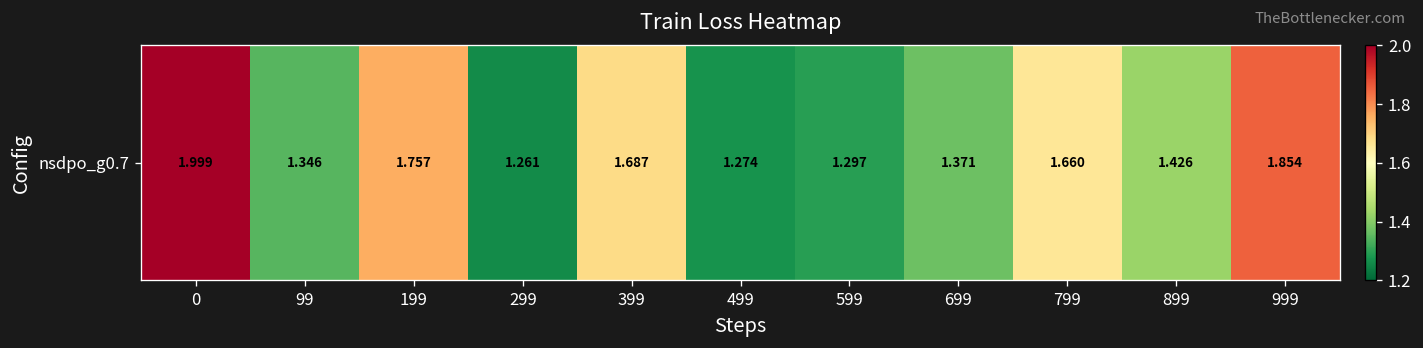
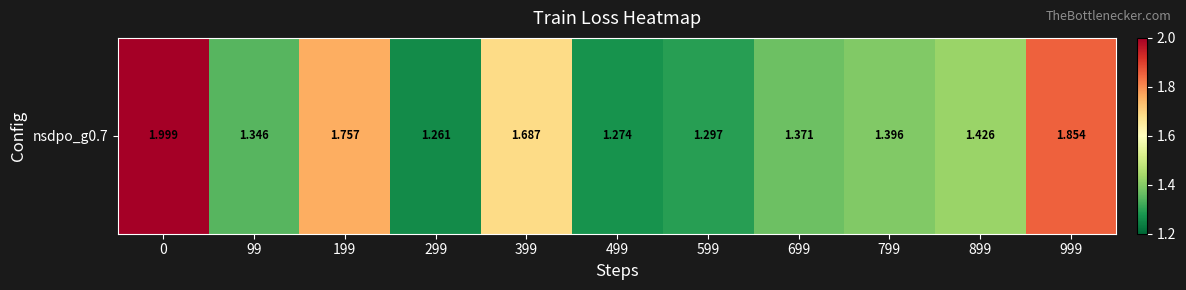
nsdpo_g0.7, 799: 1.660 -> 1.396
